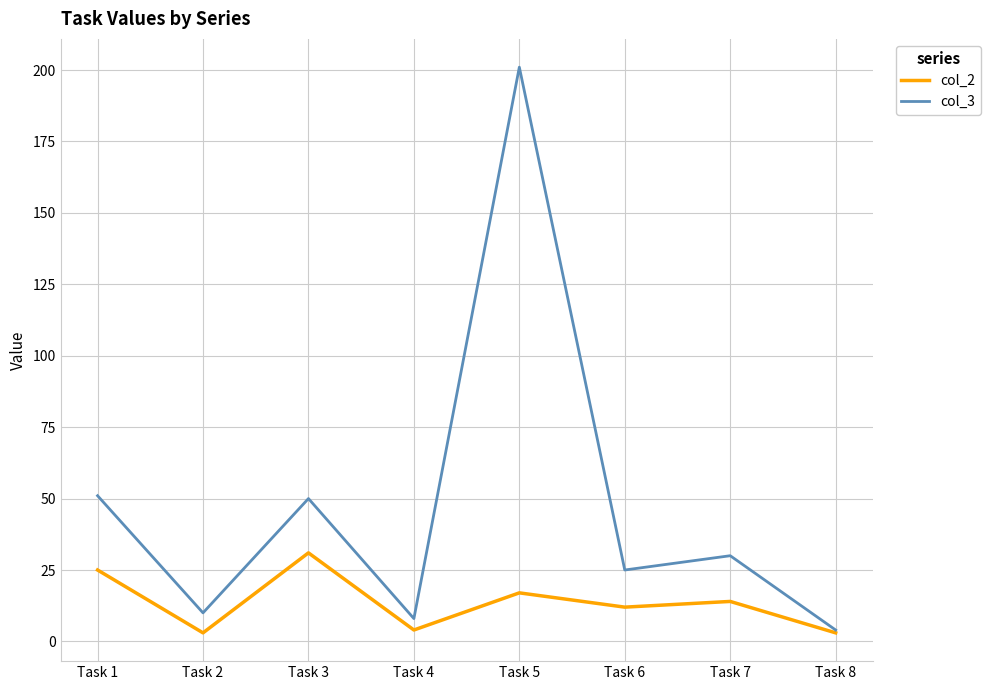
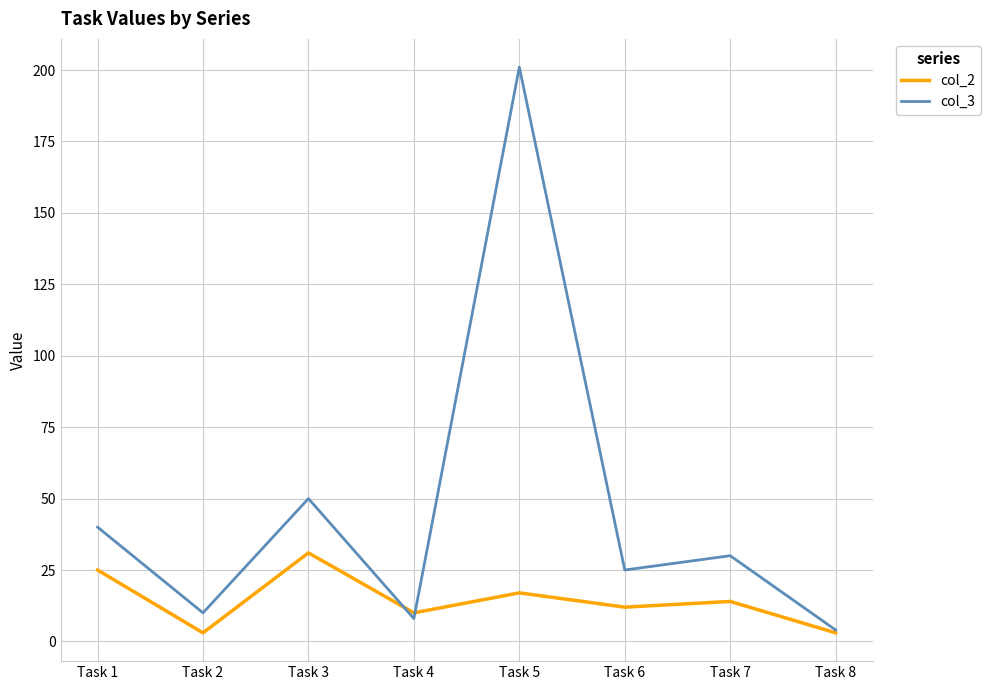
col_3, Task 1: 51 -> 40
col_2, Task 4: 4 -> 10
